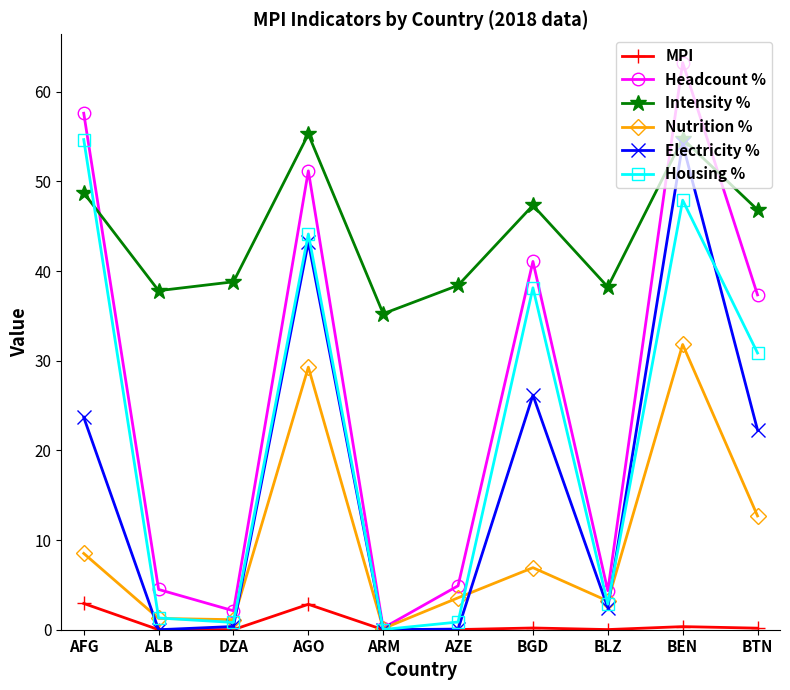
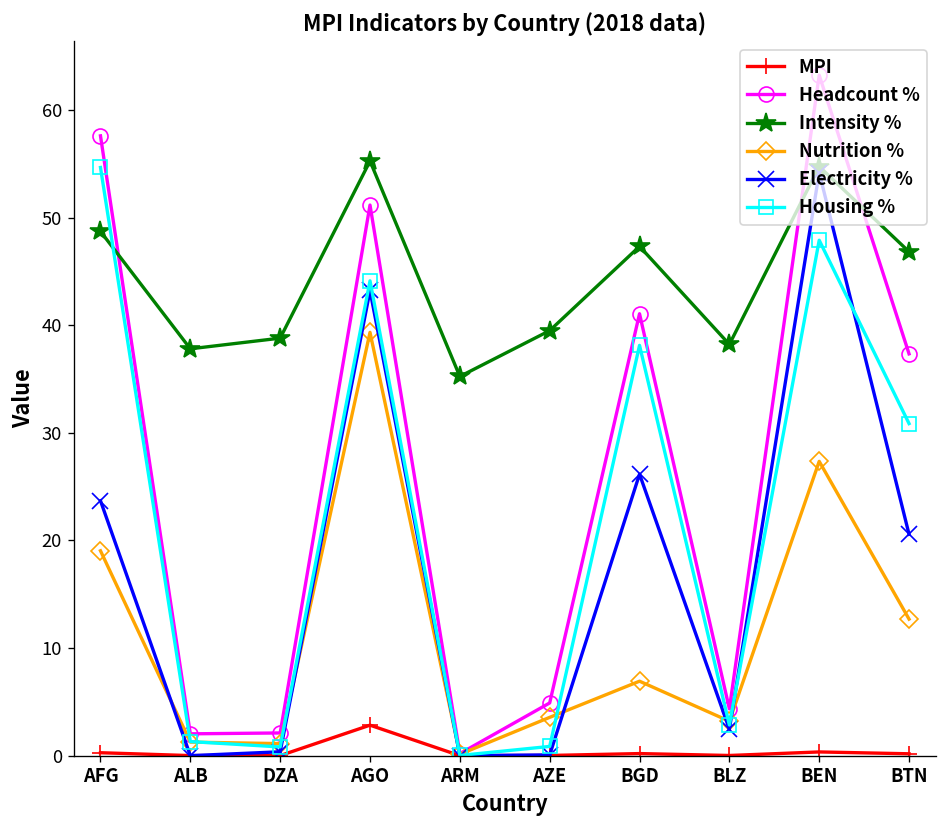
MPI, AFG: 3 -> 0
Nutrition %, AFG: 9 -> 19
Headcount %, ALB: 4 -> 2
Nutrition %, AGO: 29 -> 39
Intensity %, AZE: 38 -> 40
Nutrition %, BEN: 32 -> 27
Electricity %, BTN: 22 -> 21
